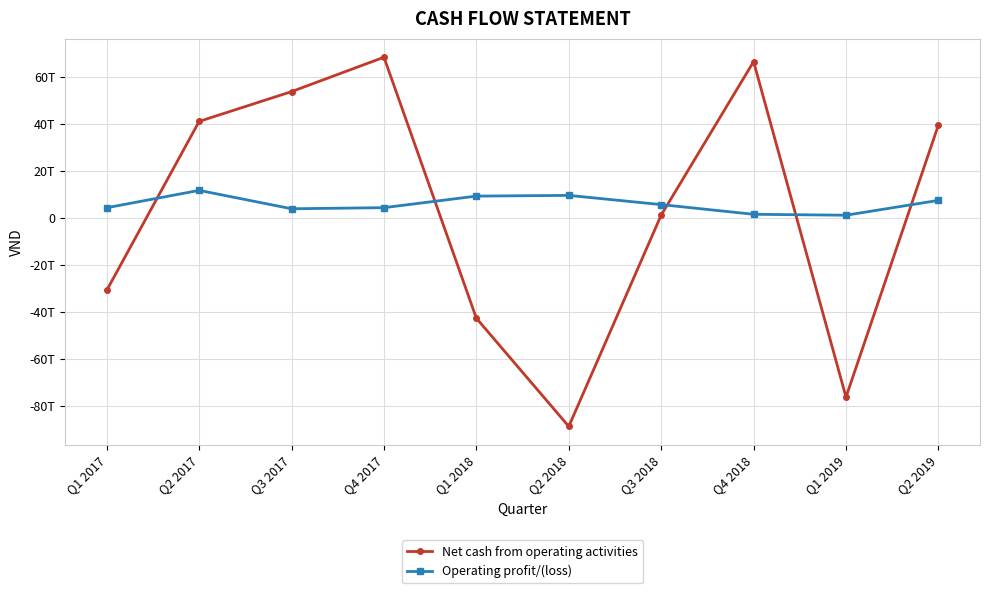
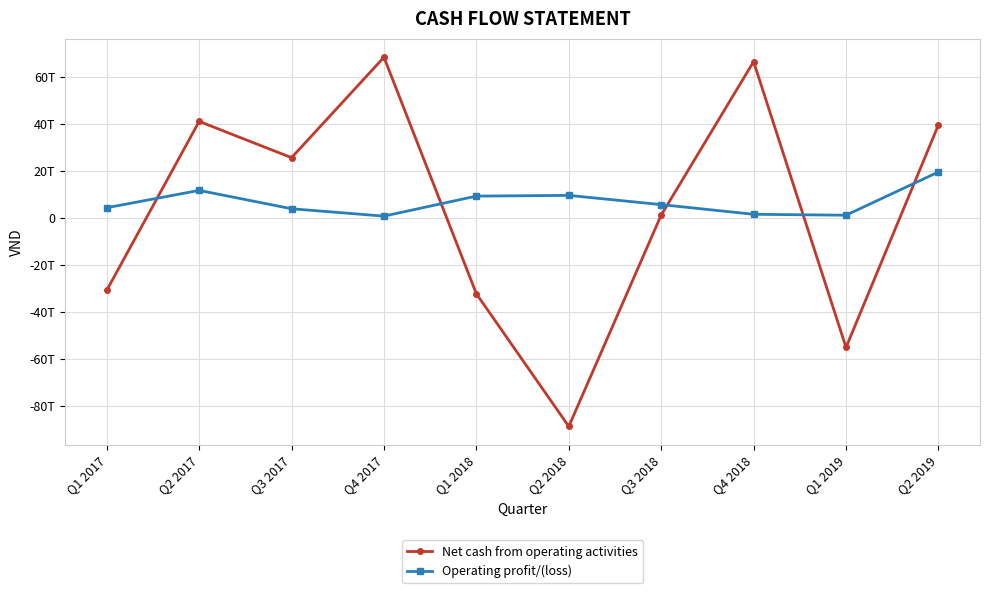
Net cash from operating activities, Q3 2017: 54T -> 26T
Operating profit/(loss), Q4 2017: 4T -> 1T
Net cash from operating activities, Q1 2018: -43T -> -32T
Net cash from operating activities, Q1 2019: -76T -> -55T
Operating profit/(loss), Q2 2019: 7T -> 20T
